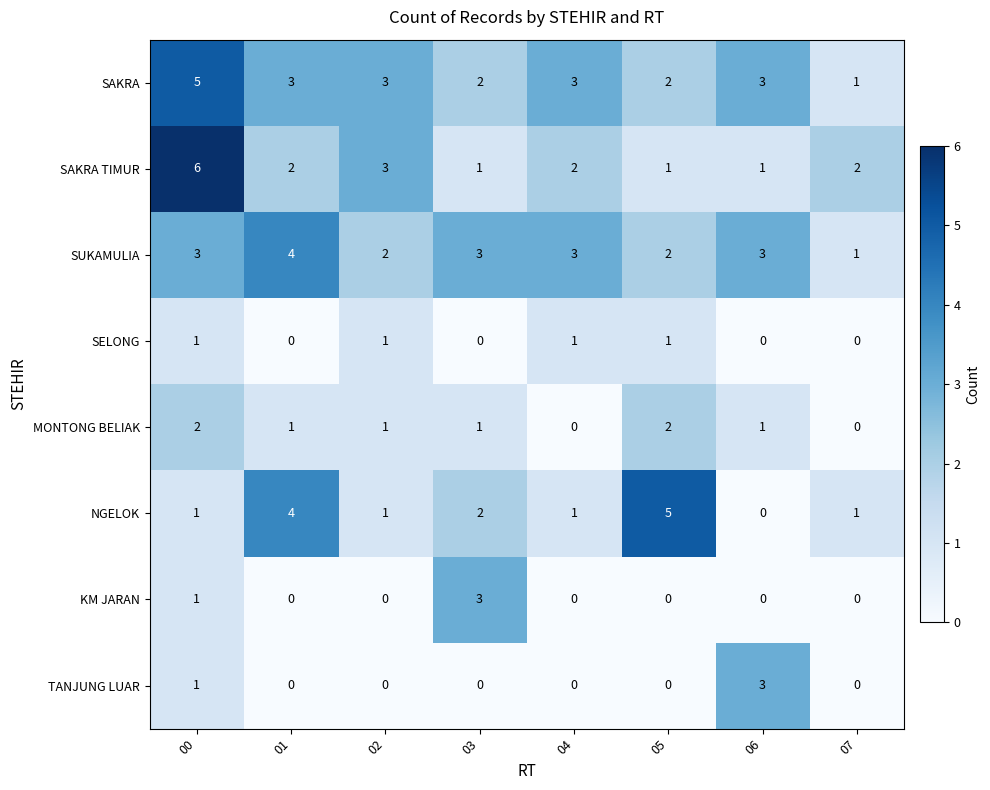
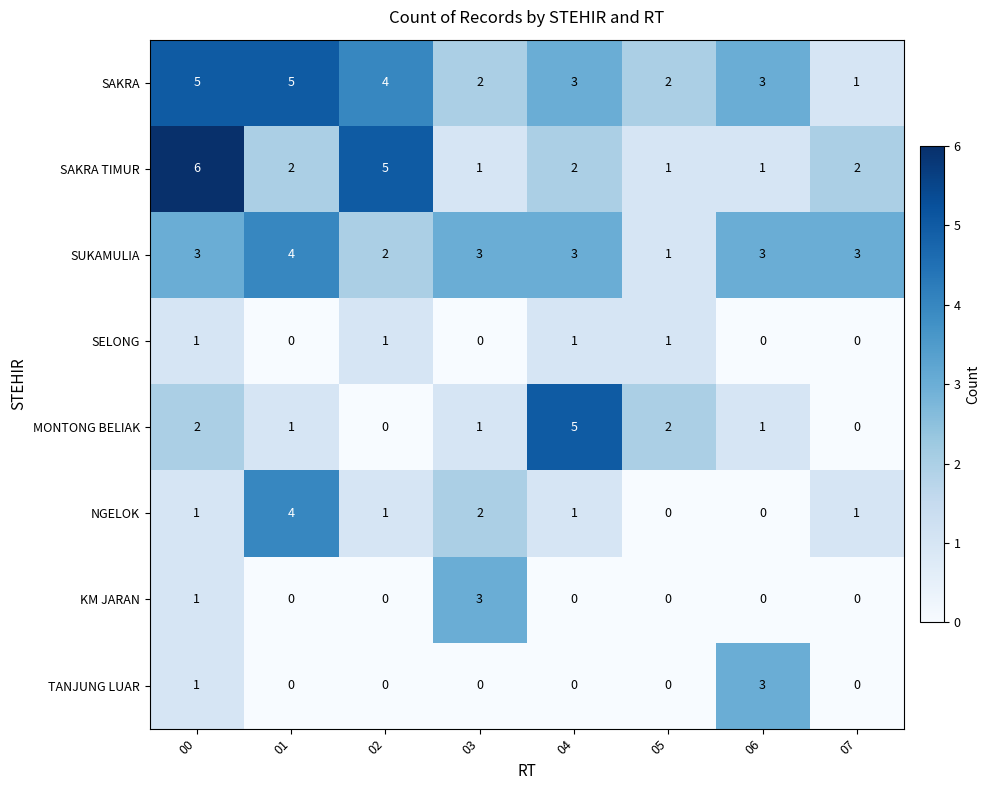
SAKRA, 01: 3 -> 5
SAKRA, 02: 3 -> 4
SAKRA TIMUR, 02: 3 -> 5
SUKAMULIA, 05: 2 -> 1
SUKAMULIA, 07: 1 -> 3
MONTONG BELIAK, 02: 1 -> 0
MONTONG BELIAK, 04: 0 -> 5
NGELOK, 05: 5 -> 0
